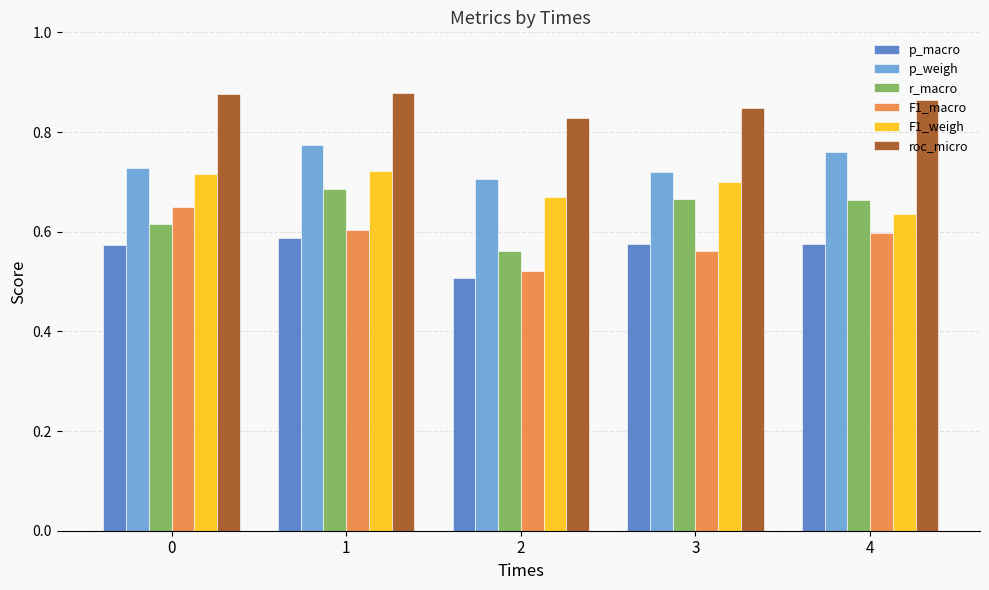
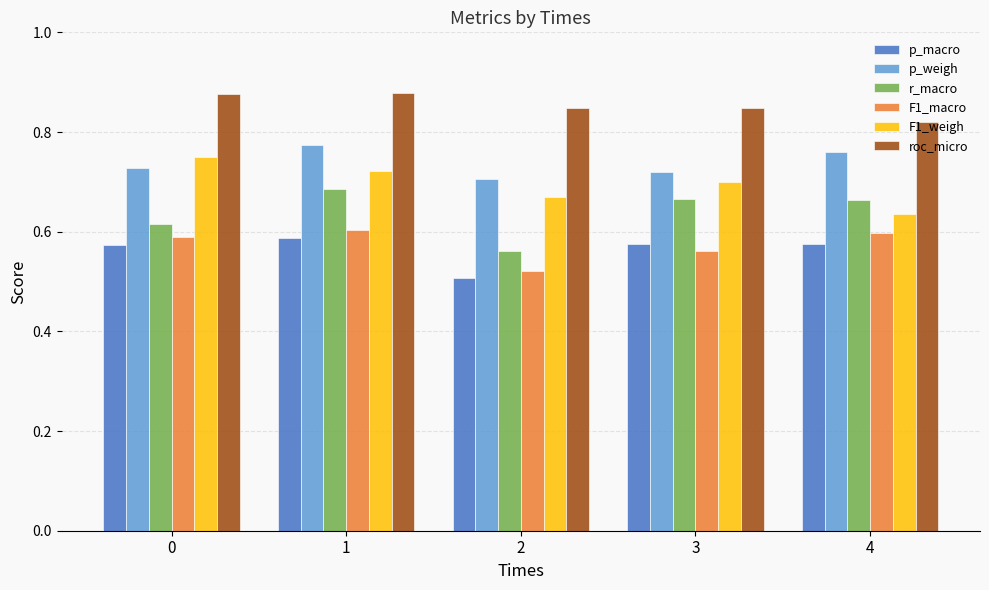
F1_macro, 0: 0.65 -> 0.59
F1_weigh, 0: 0.72 -> 0.75
roc_micro, 2: 0.83 -> 0.85
roc_micro, 4: 0.86 -> 0.82
